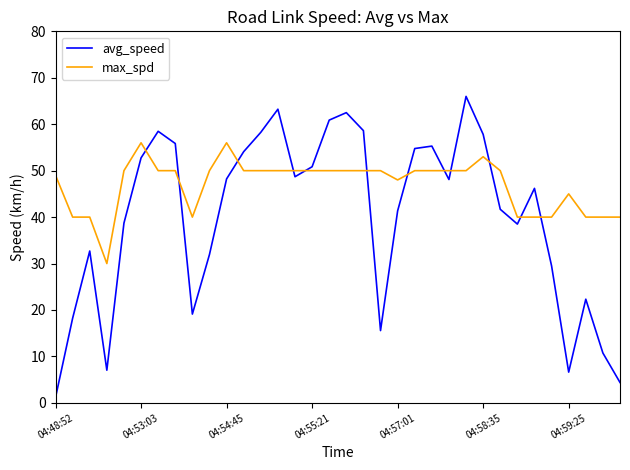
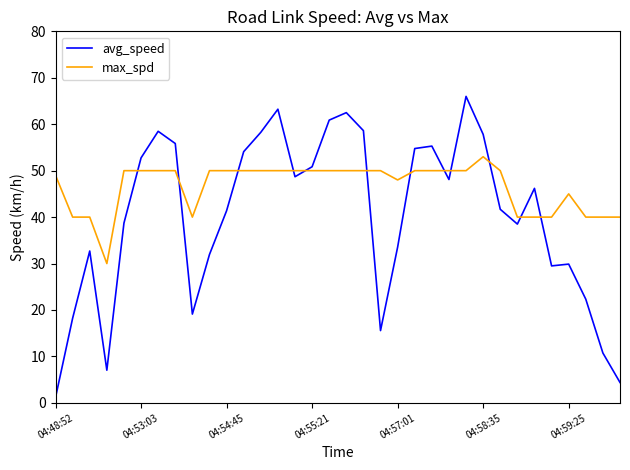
max_spd, 04:53:03: 56 -> 50
avg_speed, 04:54:45: 48 -> 41
max_spd, 04:54:45: 56 -> 50
avg_speed, 04:57:01: 41 -> 34
avg_speed, 04:59:25: 7 -> 30
